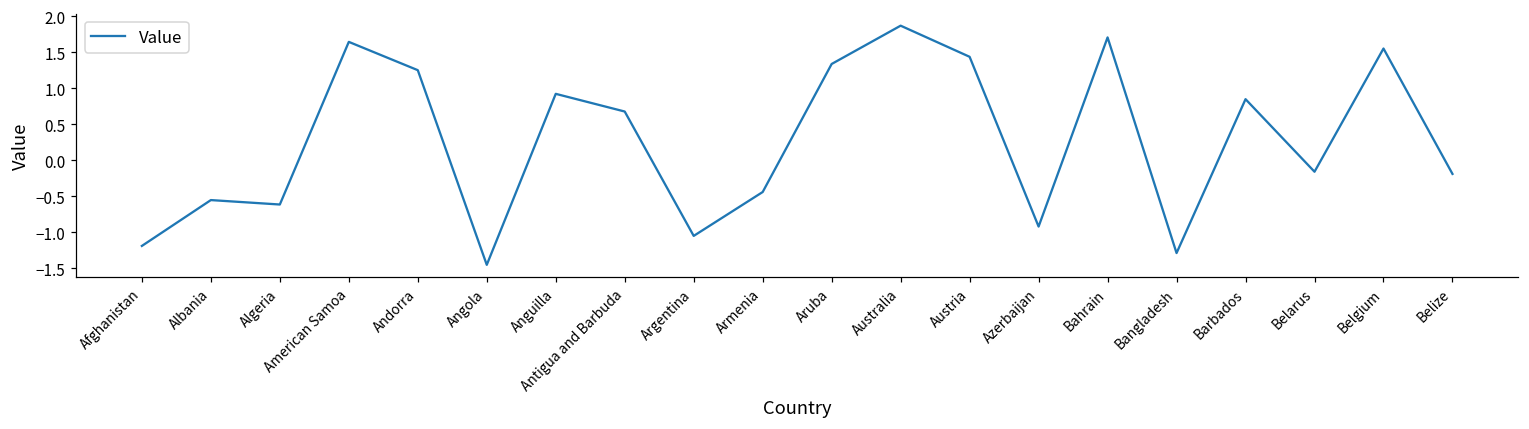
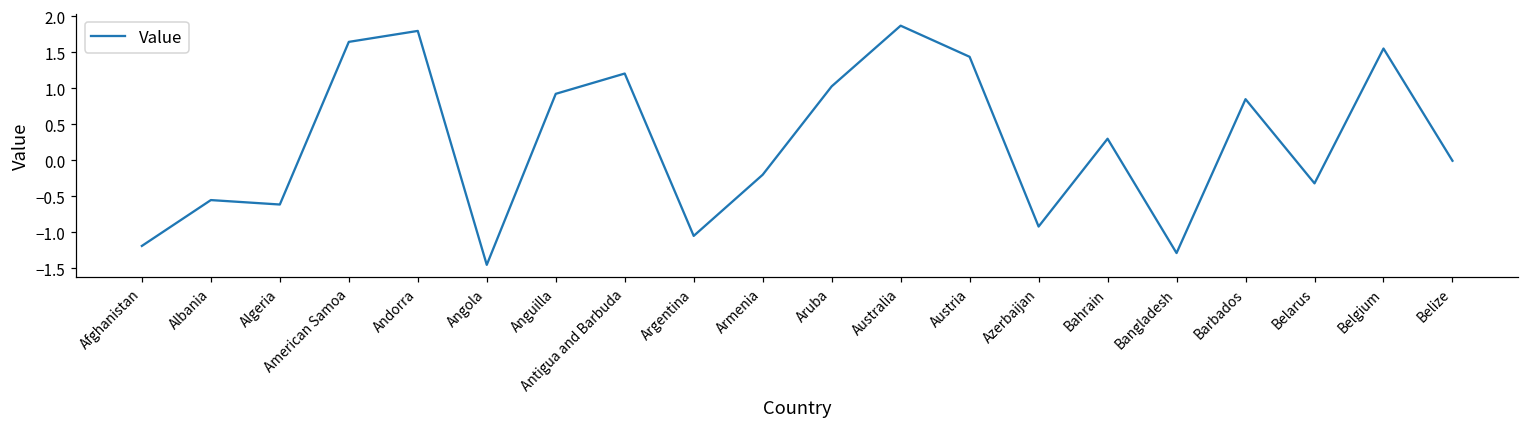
Andorra: 1.3 -> 1.8
Antigua and Barbuda: 0.7 -> 1.2
Armenia: -0.4 -> -0.2
Aruba: 1.3 -> 1.0
Bahrain: 1.7 -> 0.3
Belarus: -0.2 -> -0.3
Belize: -0.2 -> 0.0
